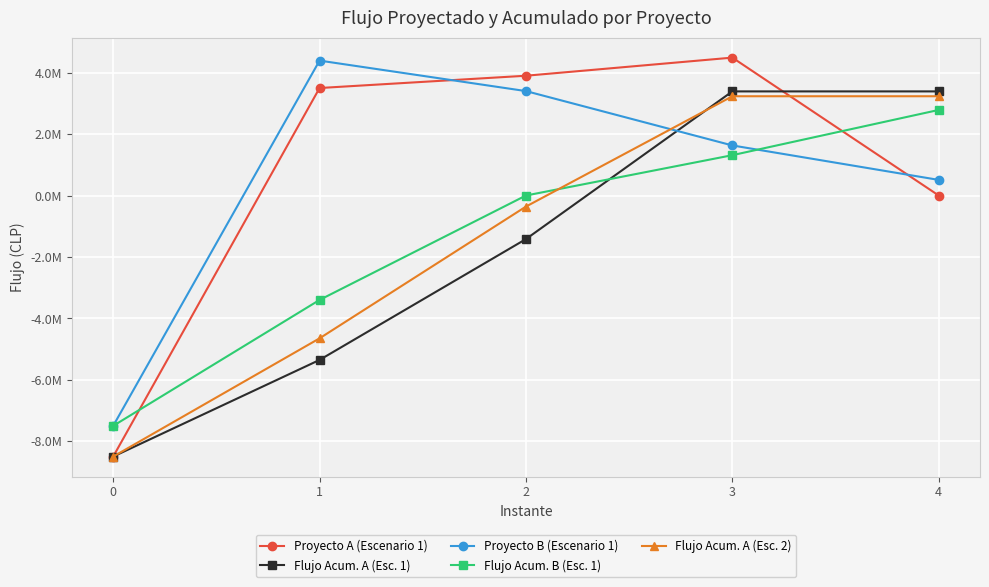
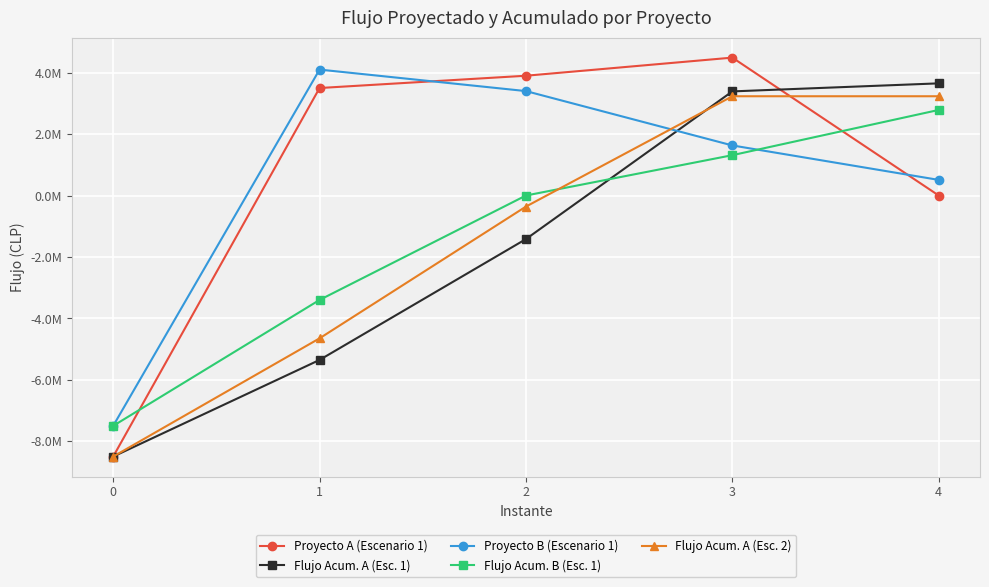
Proyecto B (Escenario 1), 1: 4400000 -> 4100000
Flujo Acum. A (Esc. 1), 4: 3400000 -> 3700000
